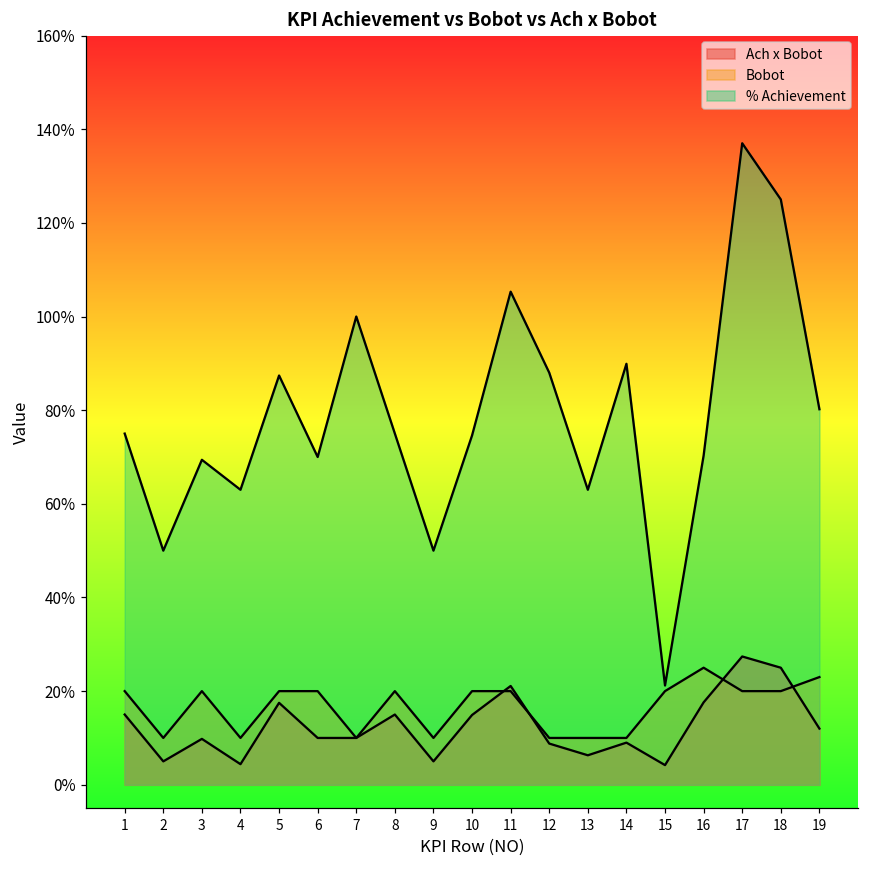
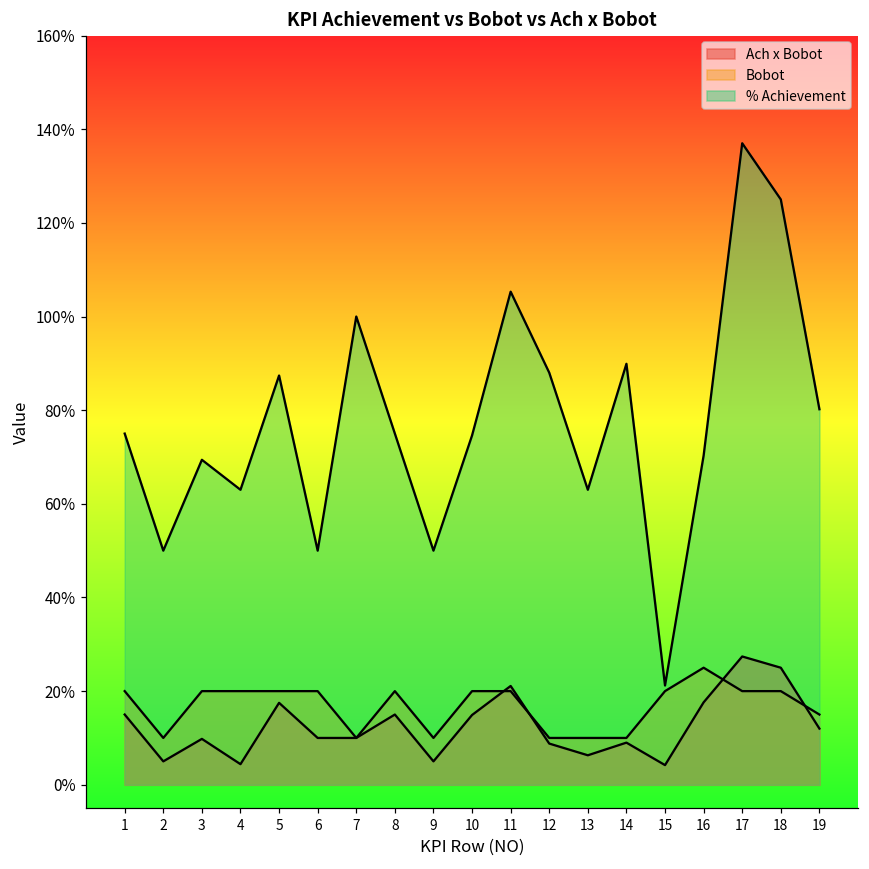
Bobot, 4: 10% -> 20%
% Achievement, 6: 70% -> 50%
Bobot, 19: 23% -> 15%
